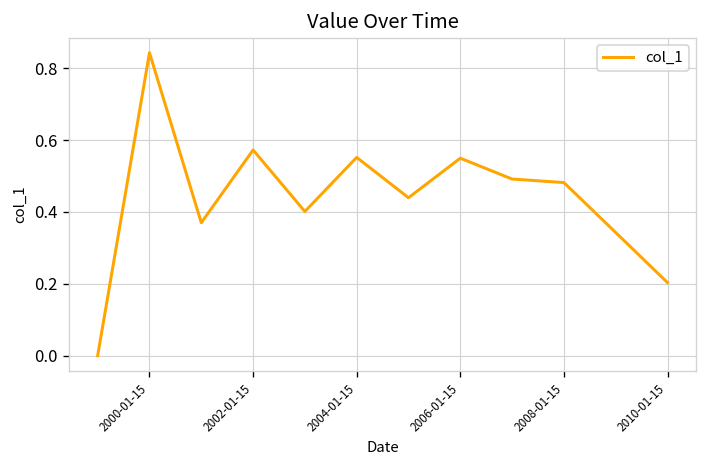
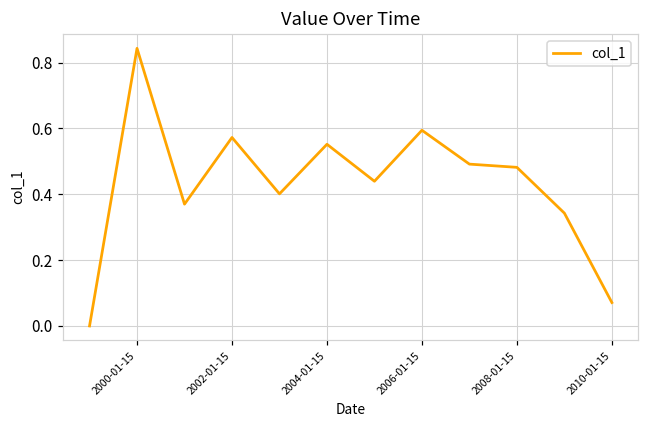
2006-01-15: 0.55 -> 0.59
2010-01-15: 0.20 -> 0.07
